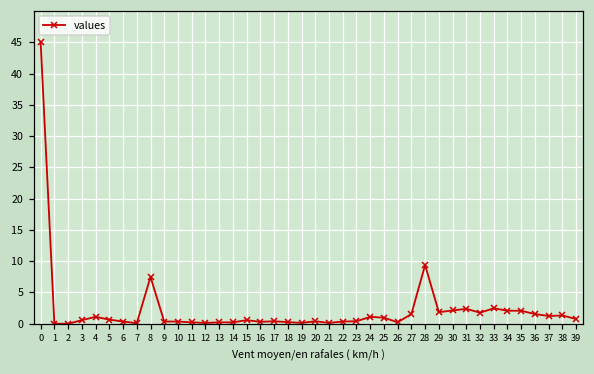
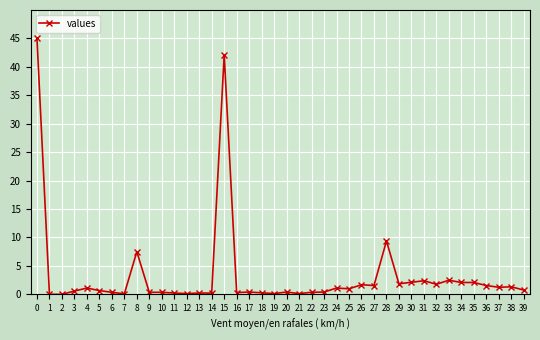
15: 1 -> 42
26: 0 -> 2
